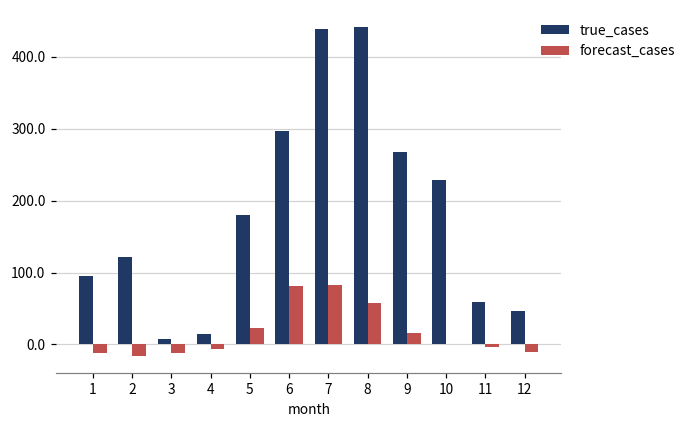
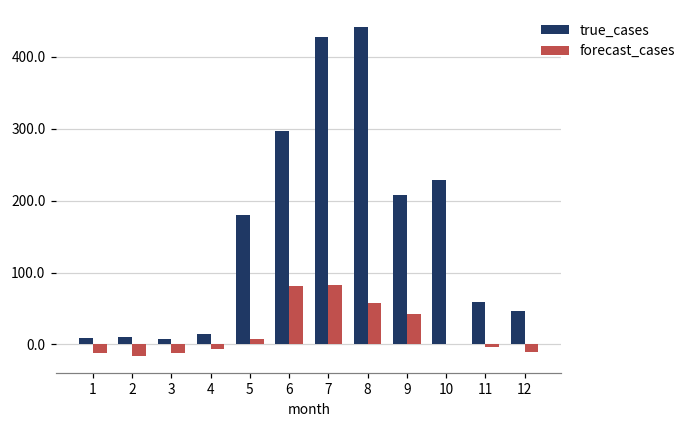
true_cases, 1: 100 -> 10
true_cases, 2: 120 -> 10
forecast_cases, 5: 20 -> 10
true_cases, 7: 440 -> 430
true_cases, 9: 270 -> 210
forecast_cases, 9: 20 -> 40
